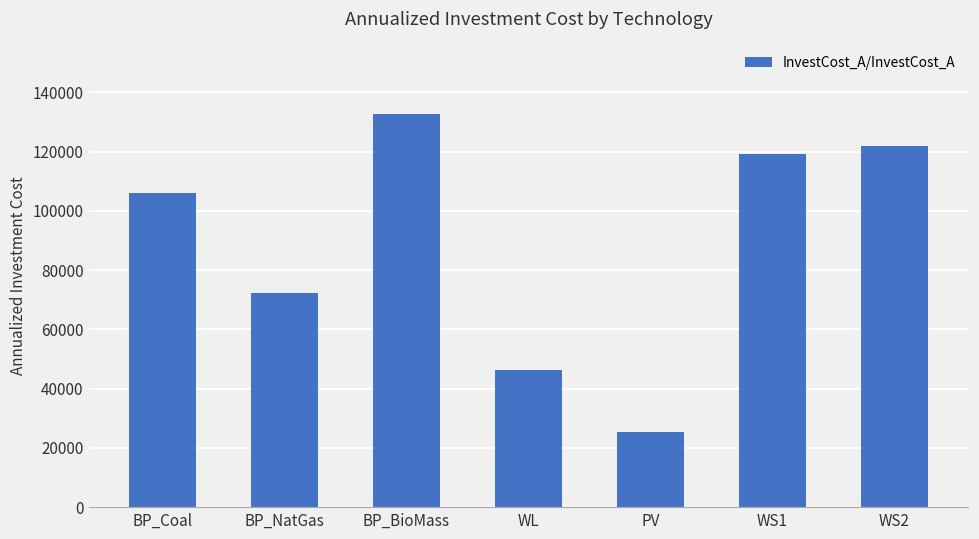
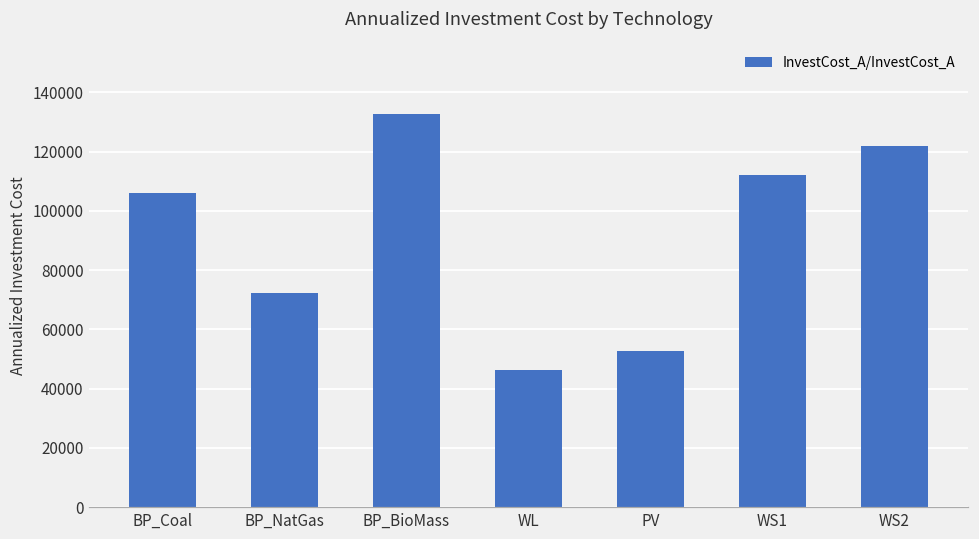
PV: 25000 -> 53000
WS1: 119000 -> 112000
